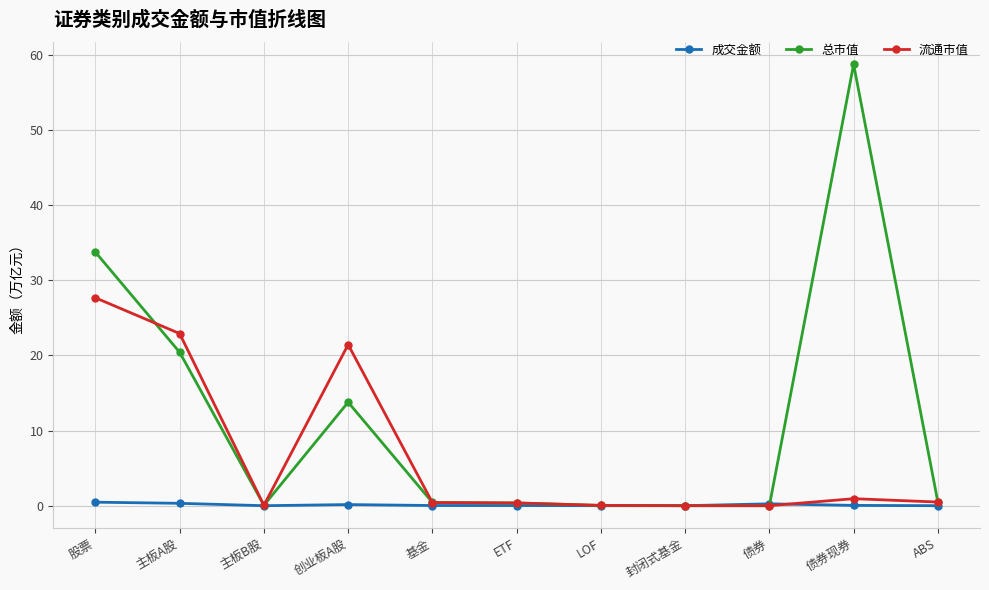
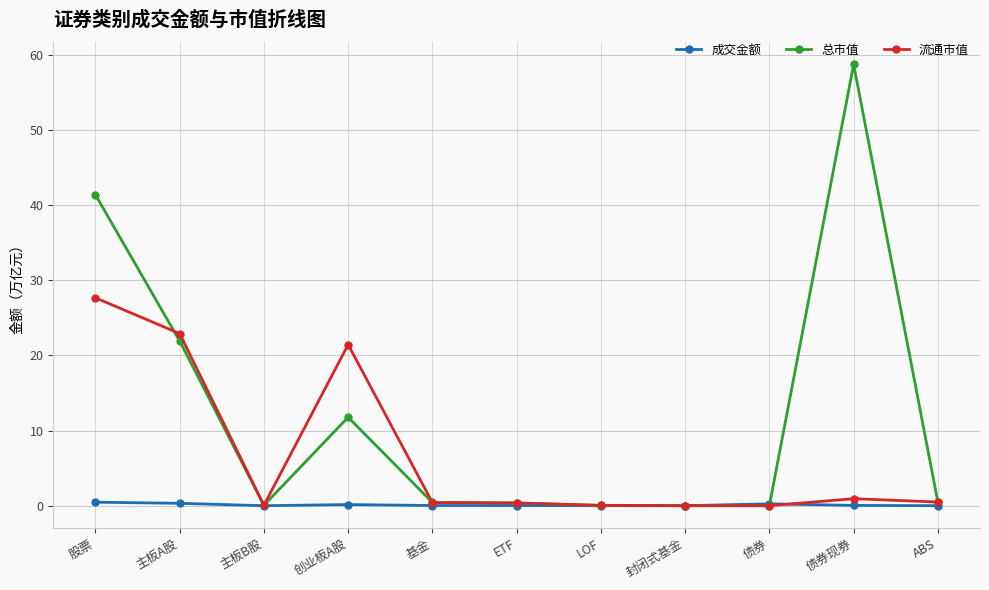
总市值, 股票: 34 -> 41
总市值, 主板A股: 20 -> 22
总市值, 创业板A股: 14 -> 12
